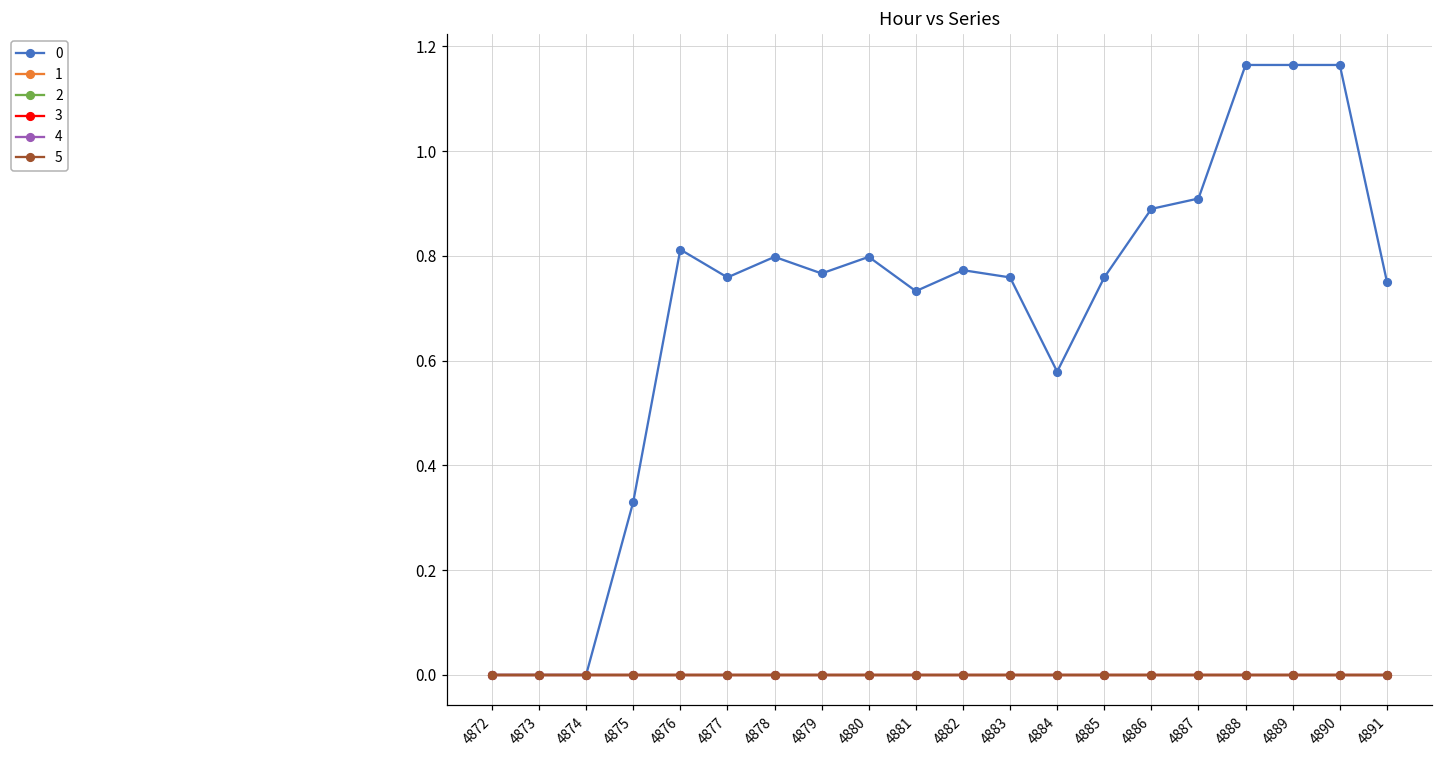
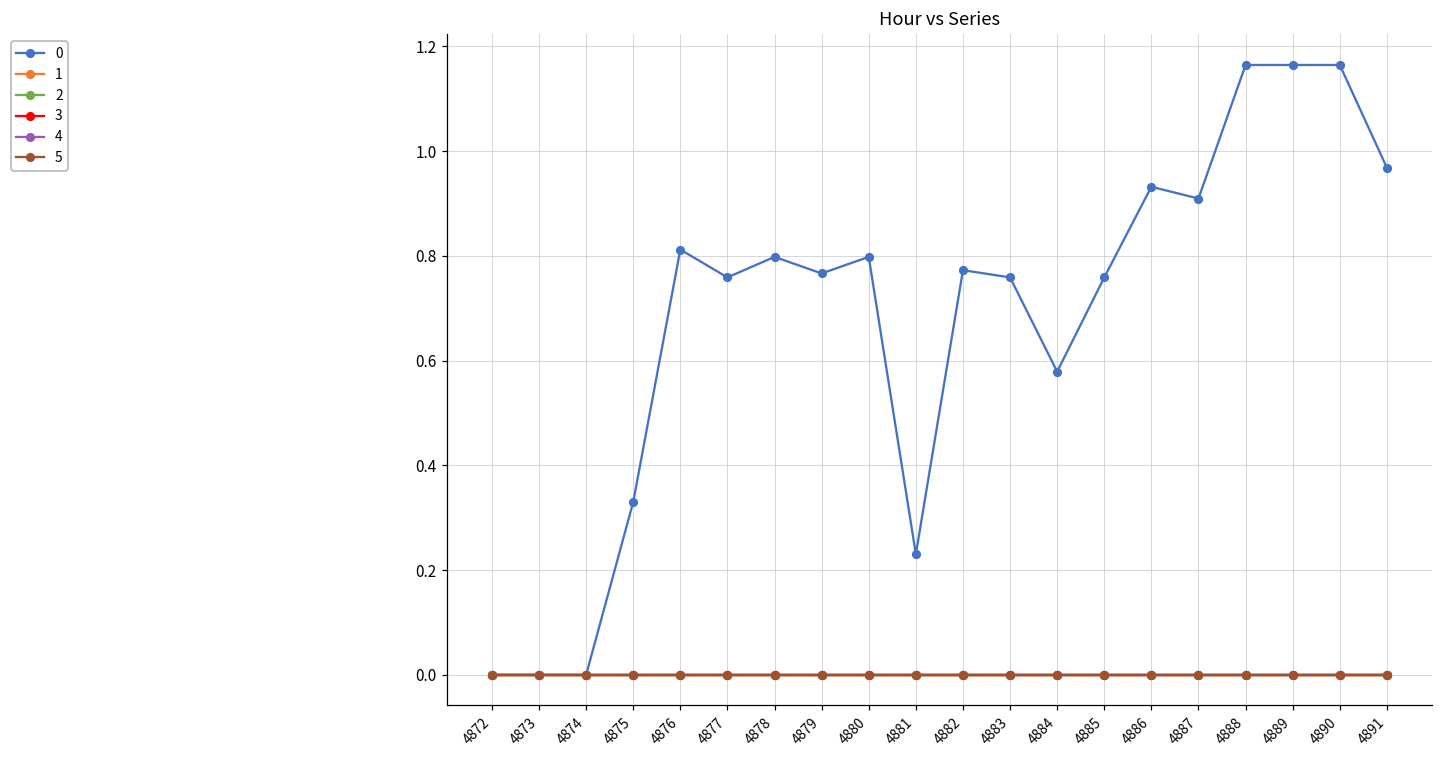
0, 4881: 0.73 -> 0.23
0, 4886: 0.89 -> 0.93
0, 4891: 0.75 -> 0.97
